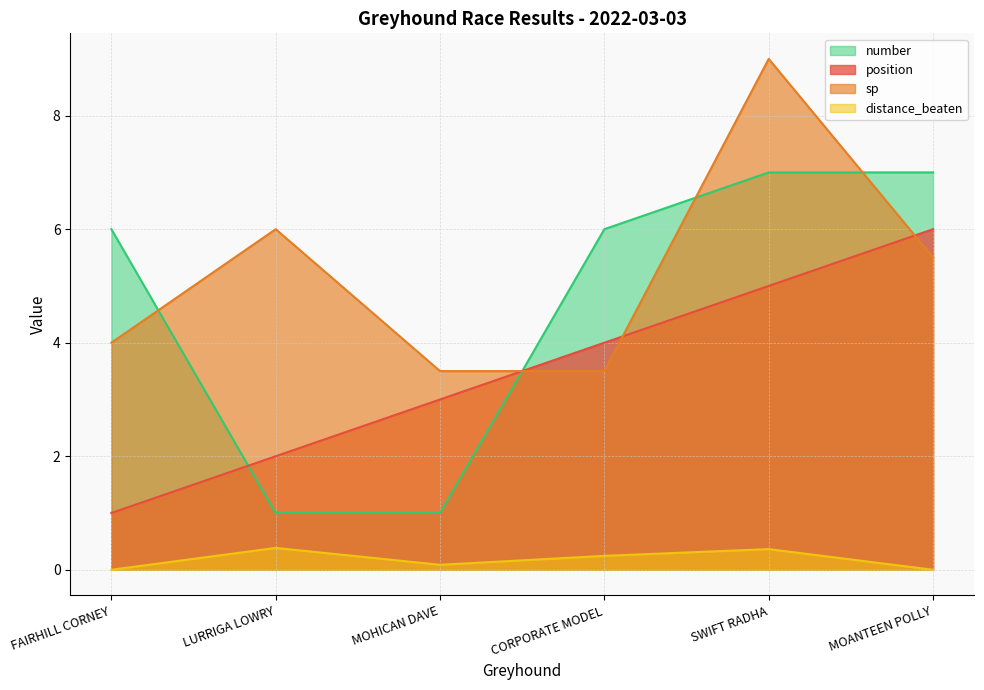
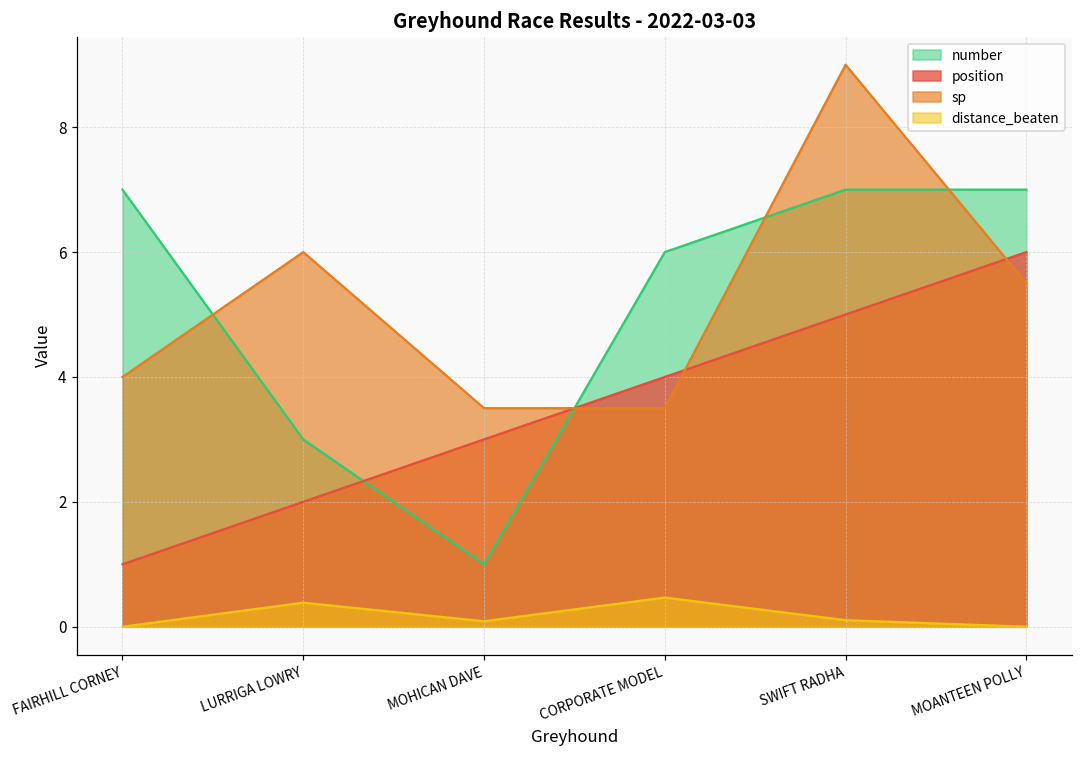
number, FAIRHILL CORNEY: 6 -> 7
number, LURRIGA LOWRY: 1 -> 3
distance_beaten, CORPORATE MODEL: 0.2 -> 0.5
distance_beaten, SWIFT RADHA: 0.4 -> 0.1
